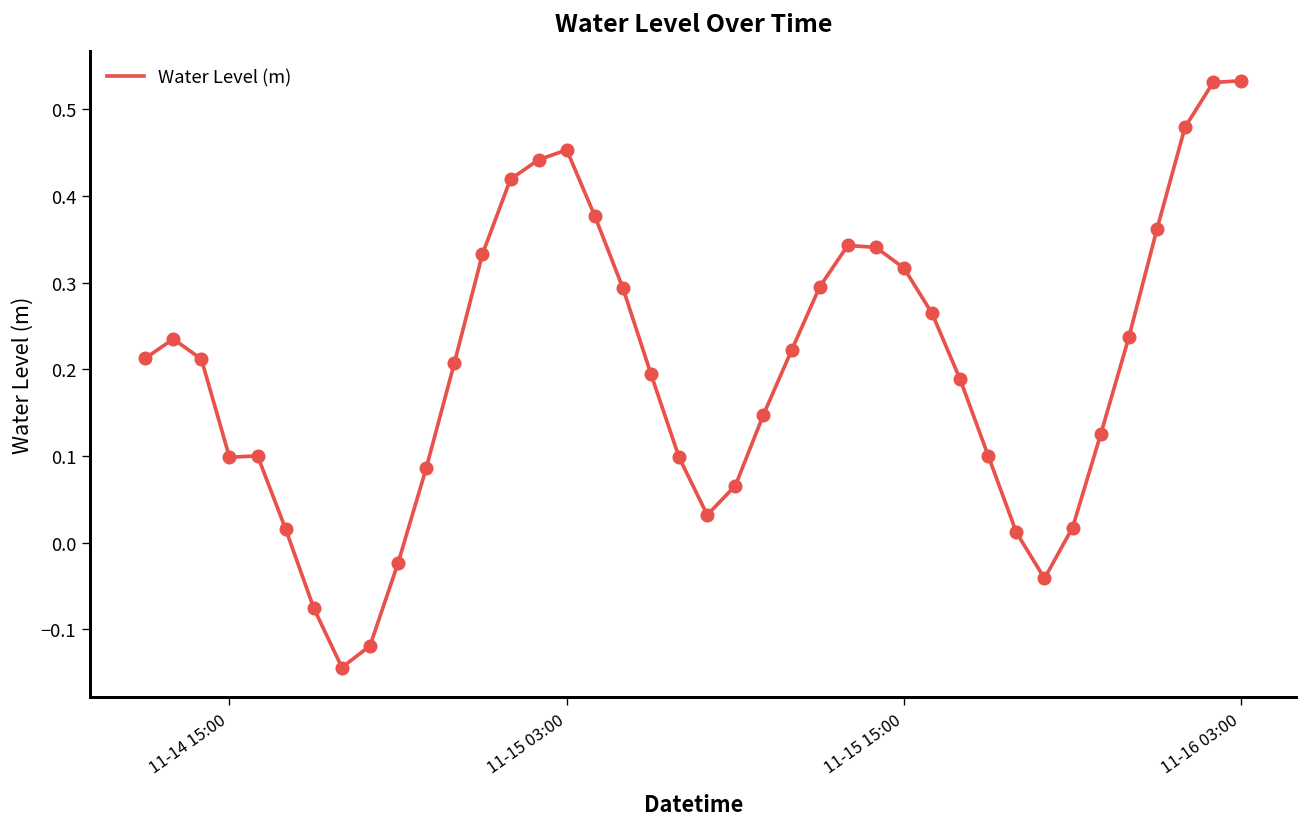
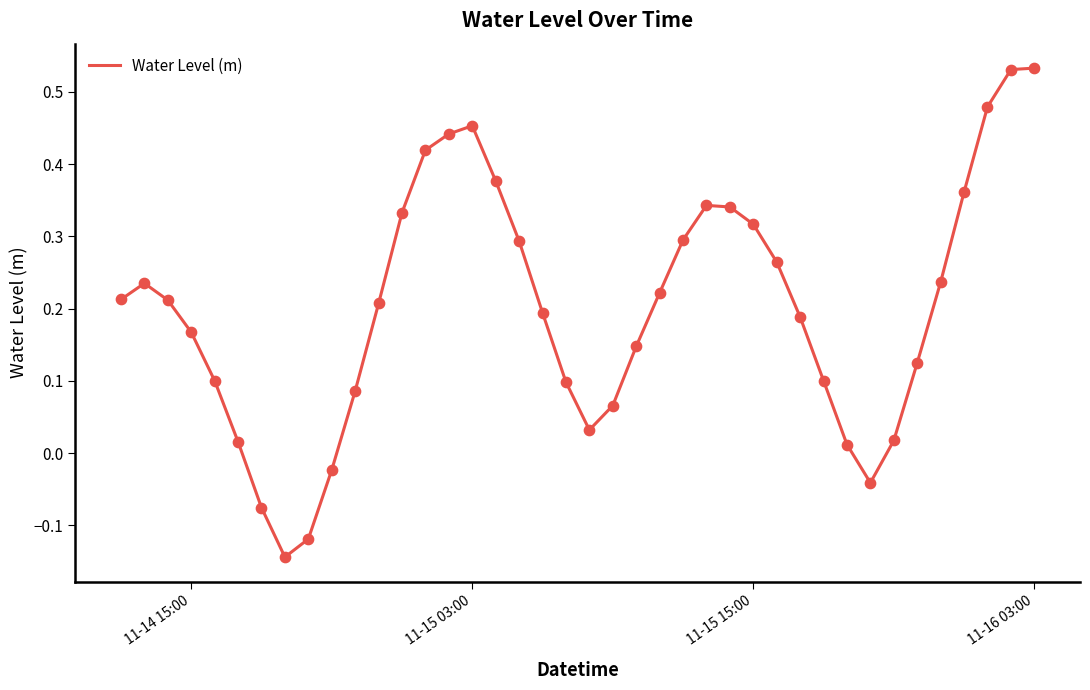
11-14 15:00: 0.10 -> 0.17
